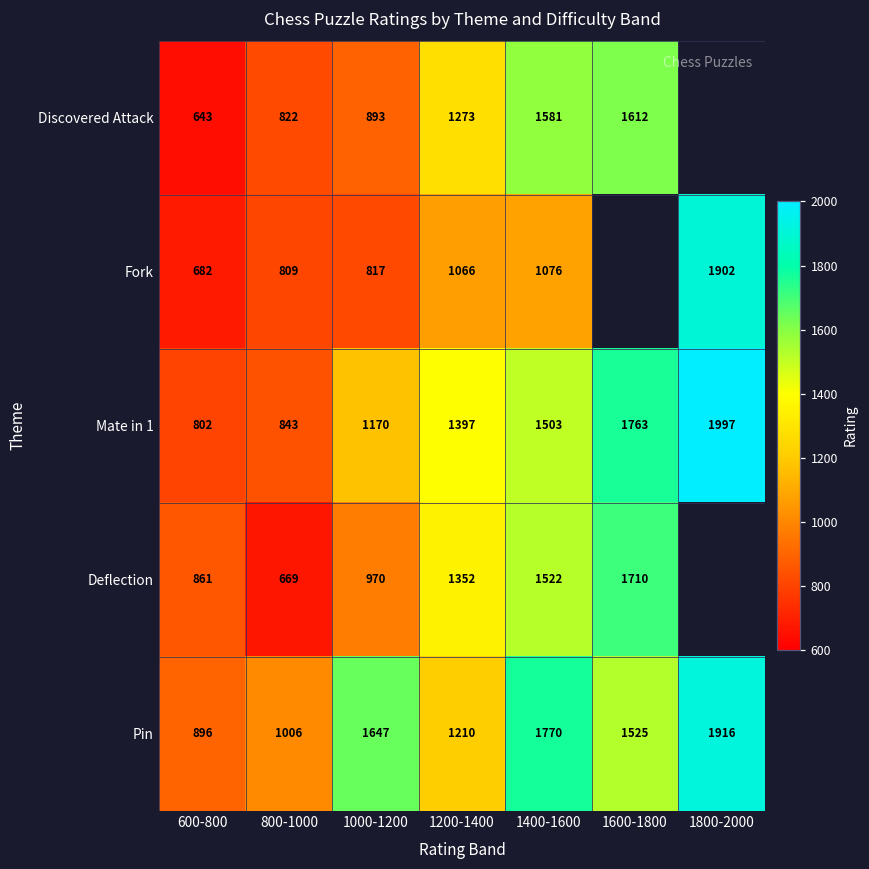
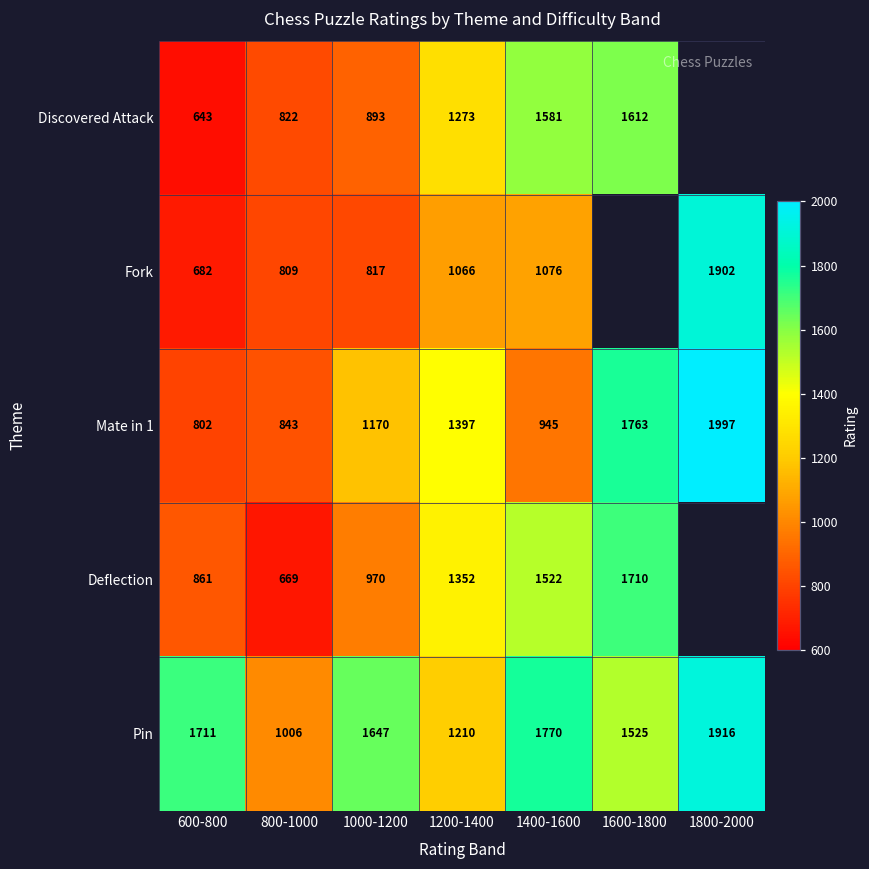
Mate in 1, 1400-1600: 1503 -> 945
Pin, 600-800: 896 -> 1711
